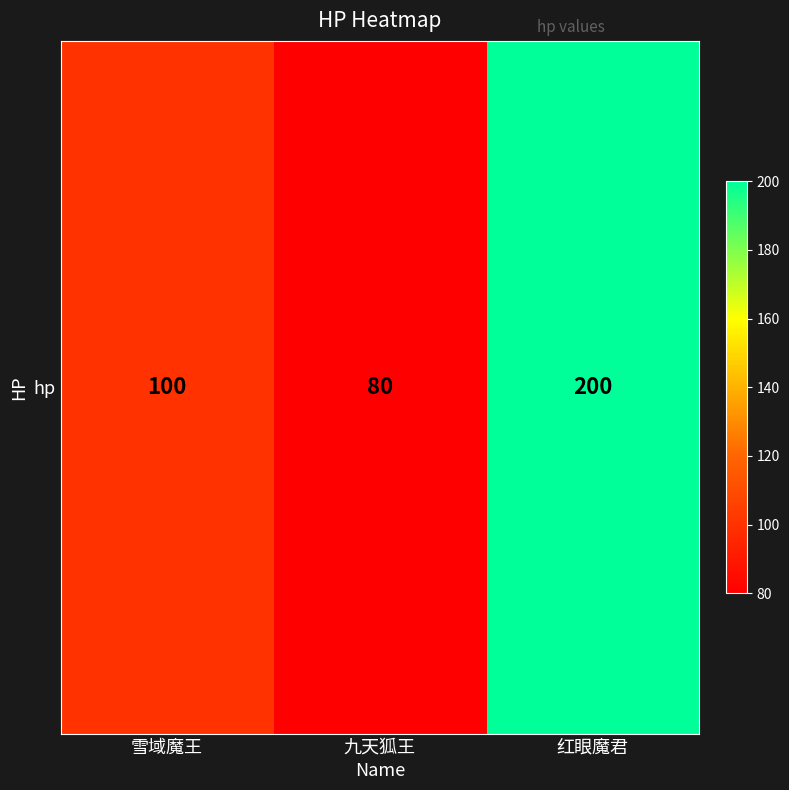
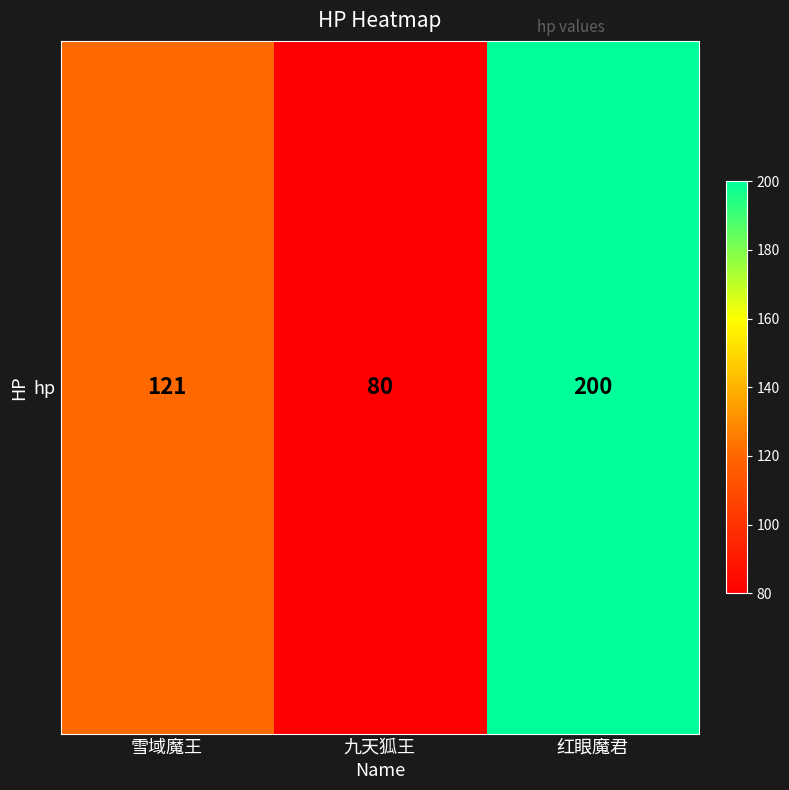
hp, 雪域魔王: 100 -> 121
